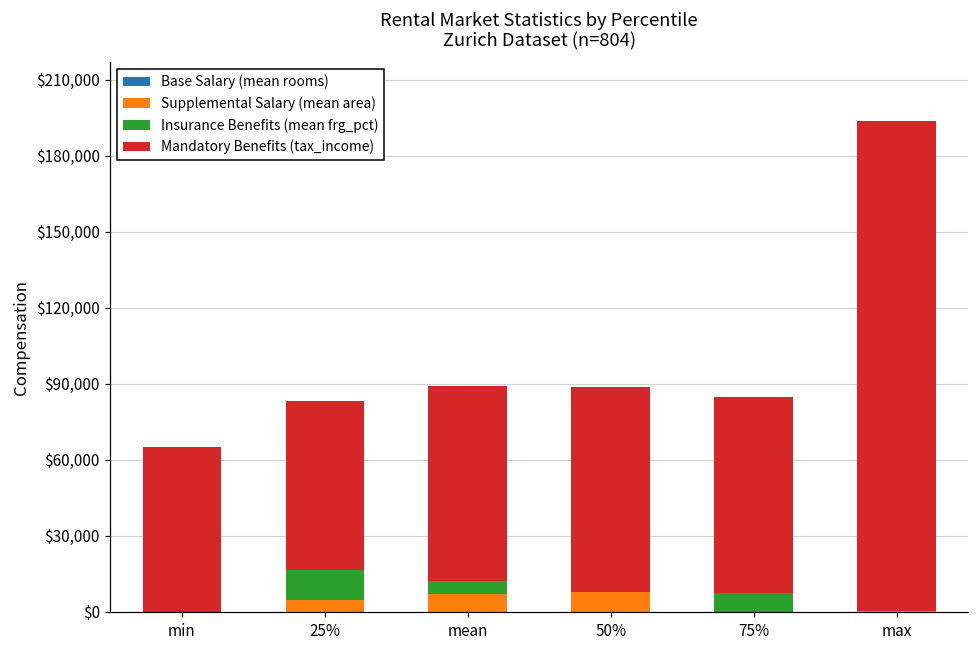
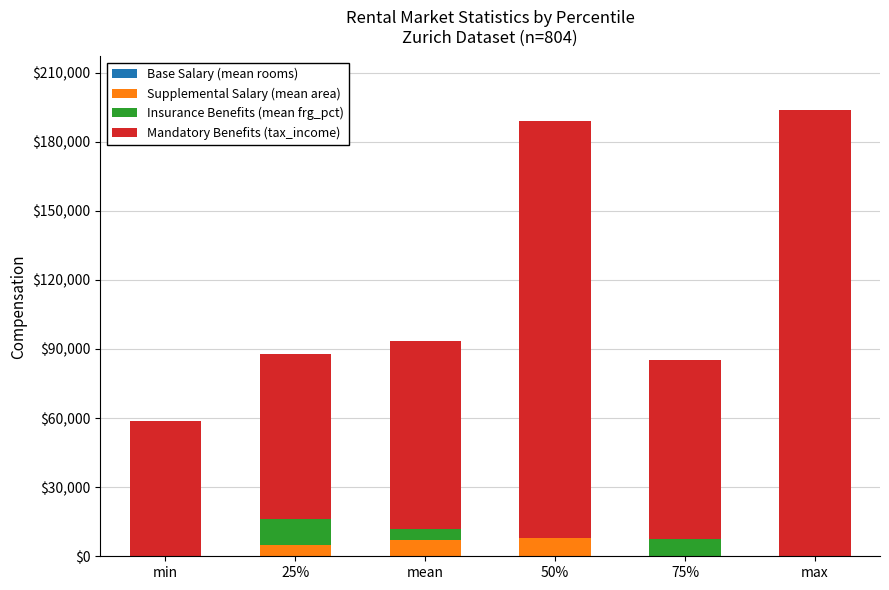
Mandatory Benefits (tax_income), min: $65,000 -> $59,000
Mandatory Benefits (tax_income), 25%: $67,000 -> $72,000
Mandatory Benefits (tax_income), mean: $77,000 -> $82,000
Mandatory Benefits (tax_income), 50%: $81,000 -> $181,000
